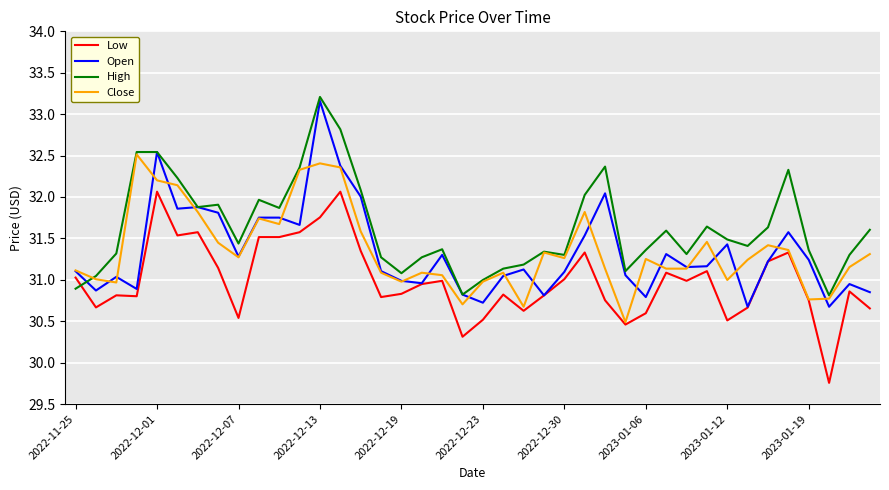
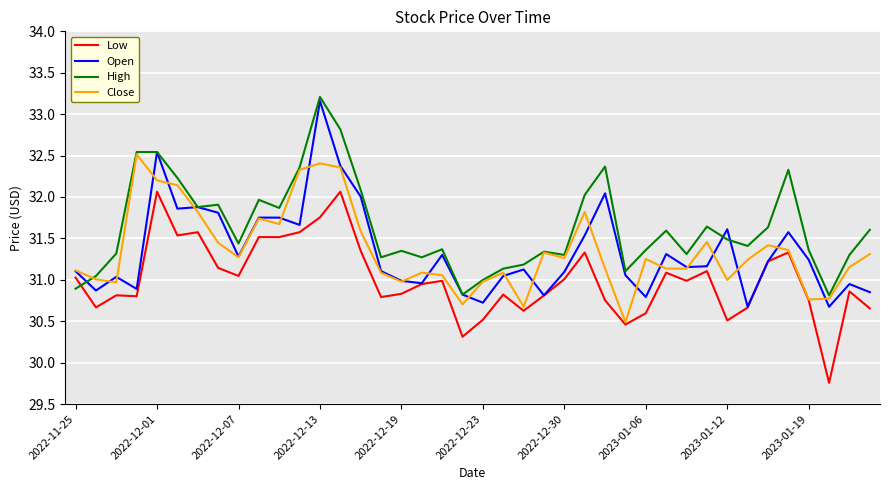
Low, 2022-12-07: 30.5 -> 31.0
High, 2022-12-19: 31.1 -> 31.4
Open, 2023-01-12: 31.4 -> 31.6
